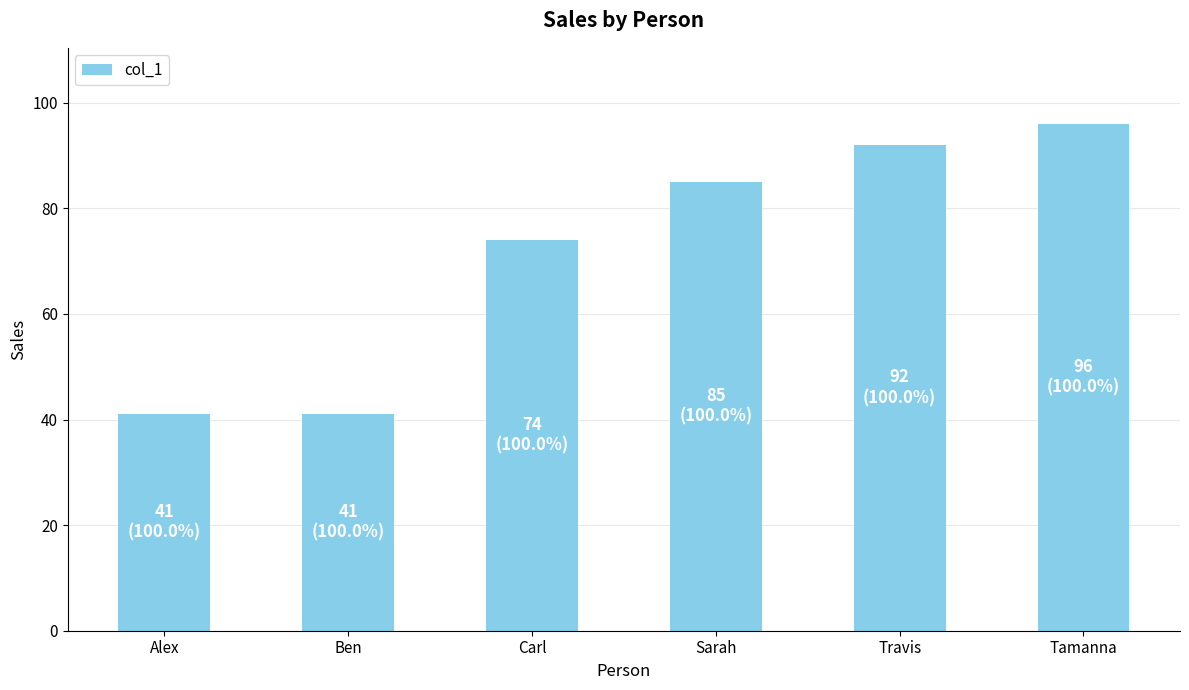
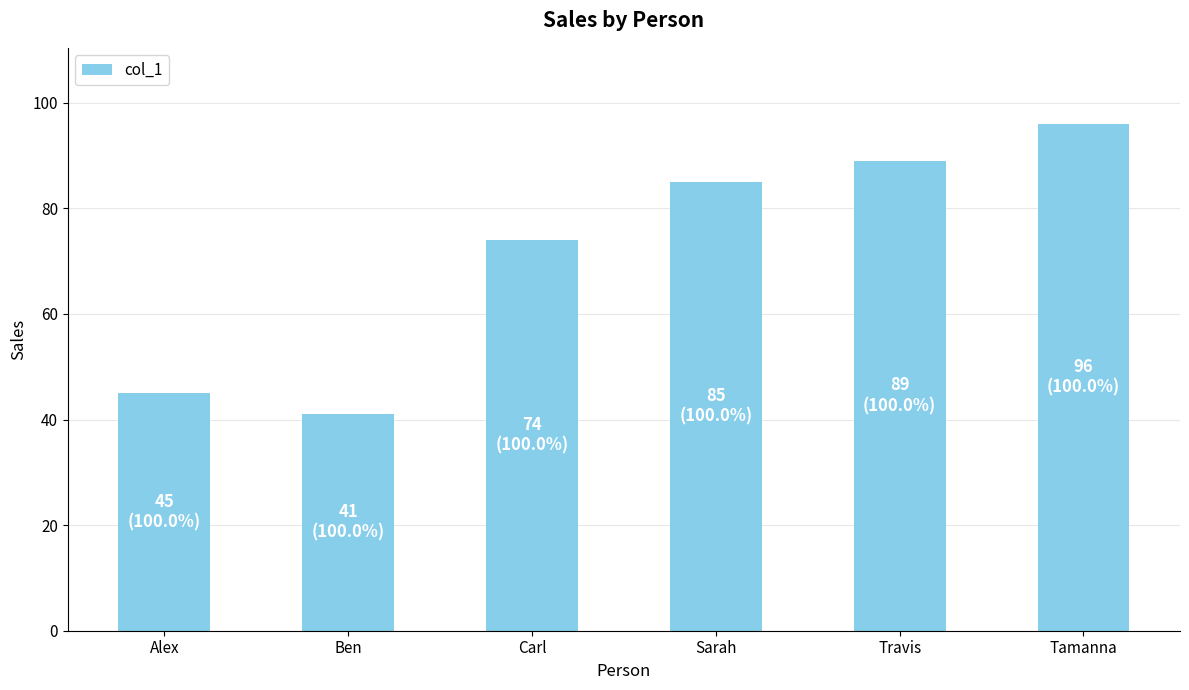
Alex: 41 -> 45
Travis: 92 -> 89
